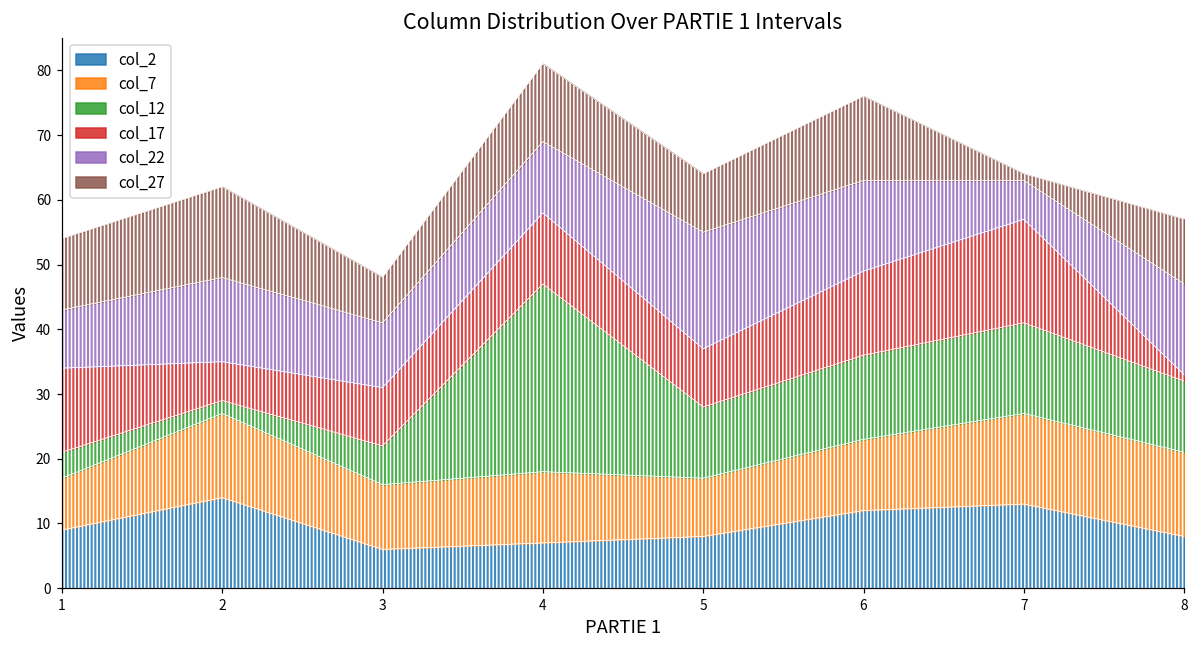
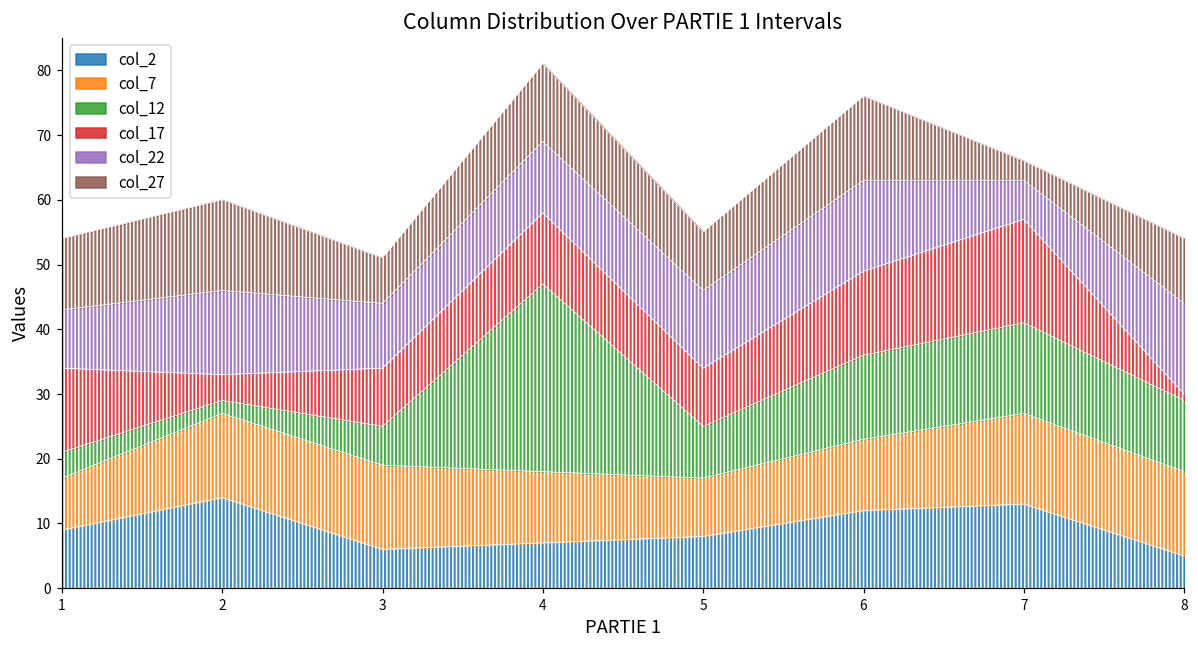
col_17, 2: 6 -> 4
col_7, 3: 10 -> 13
col_12, 5: 11 -> 8
col_22, 5: 18 -> 12
col_27, 7: 1 -> 3
col_2, 8: 8 -> 5
